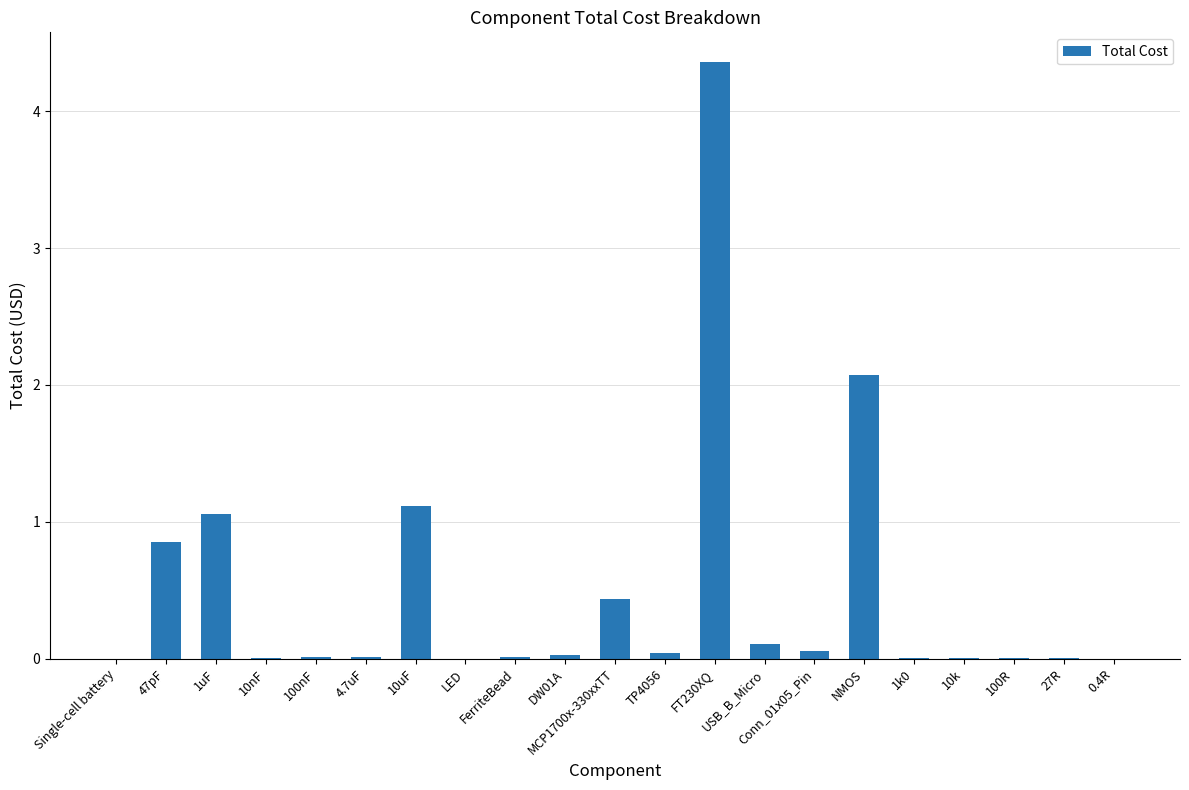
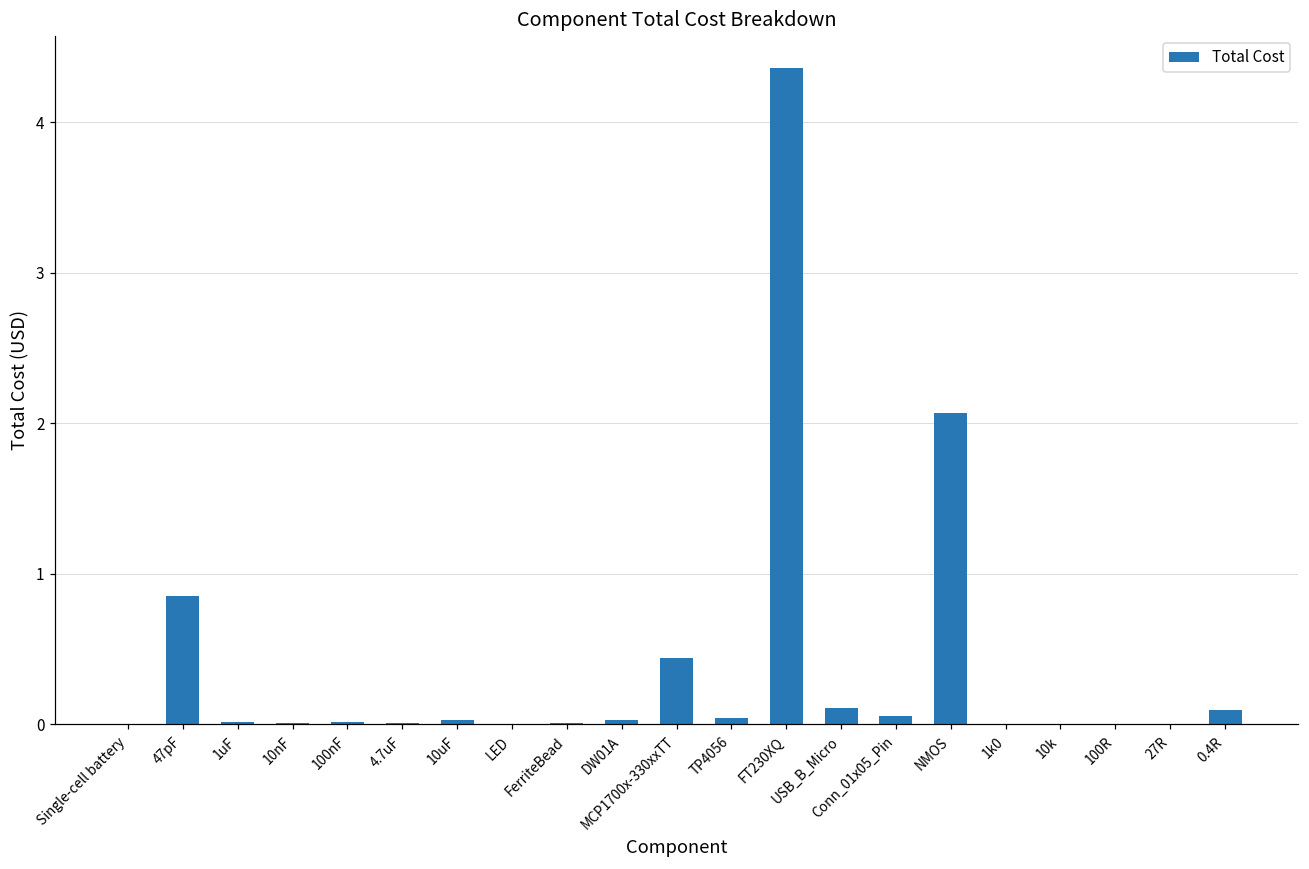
1uF: 1.06 -> 0.02
10uF: 1.11 -> 0.03
0.4R: 0.00 -> 0.10
